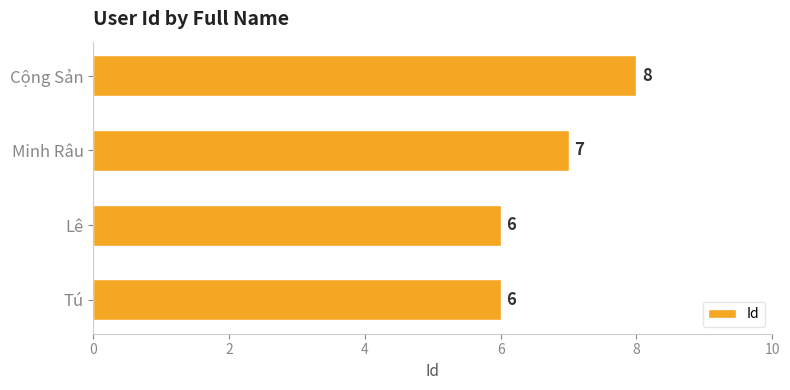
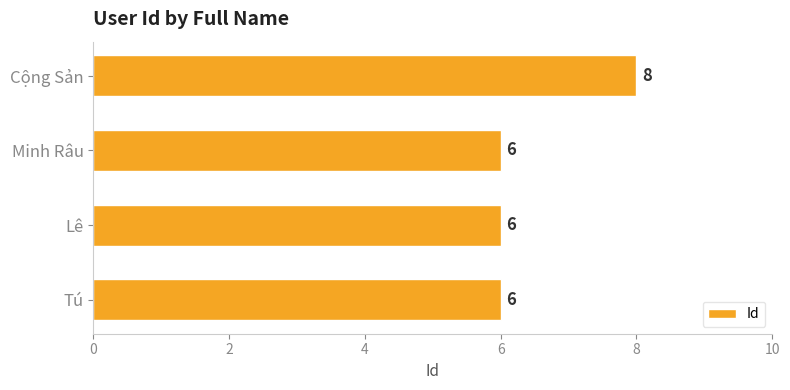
Minh Râu: 7 -> 6
